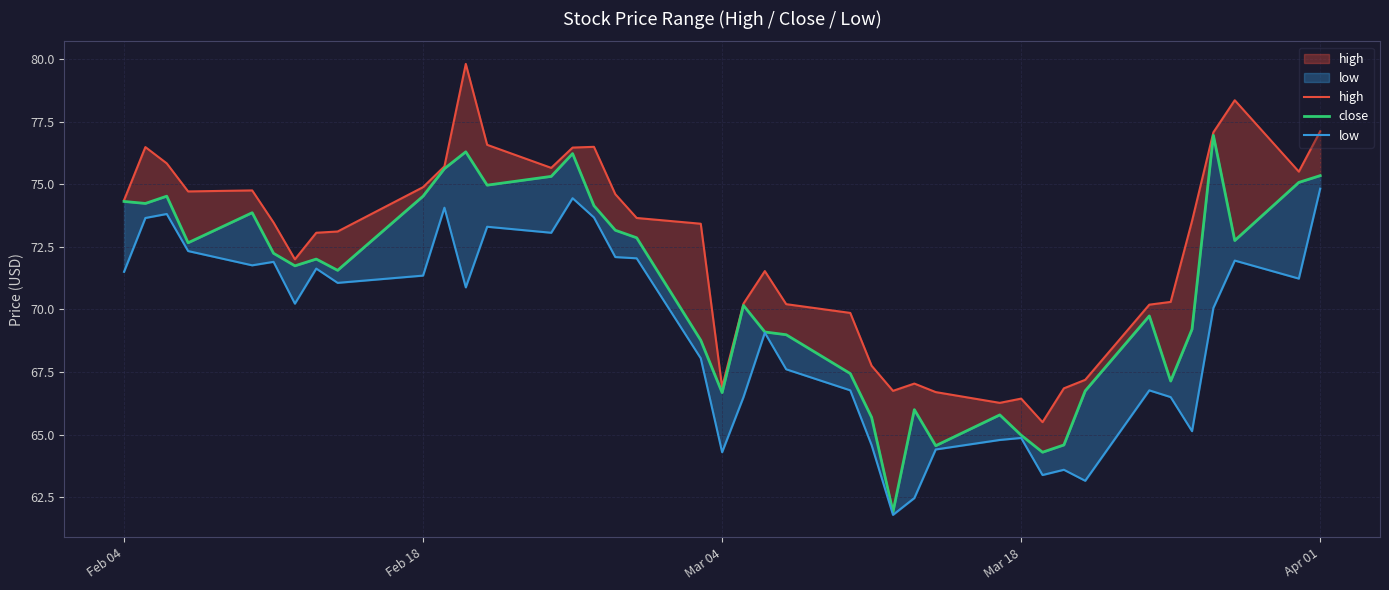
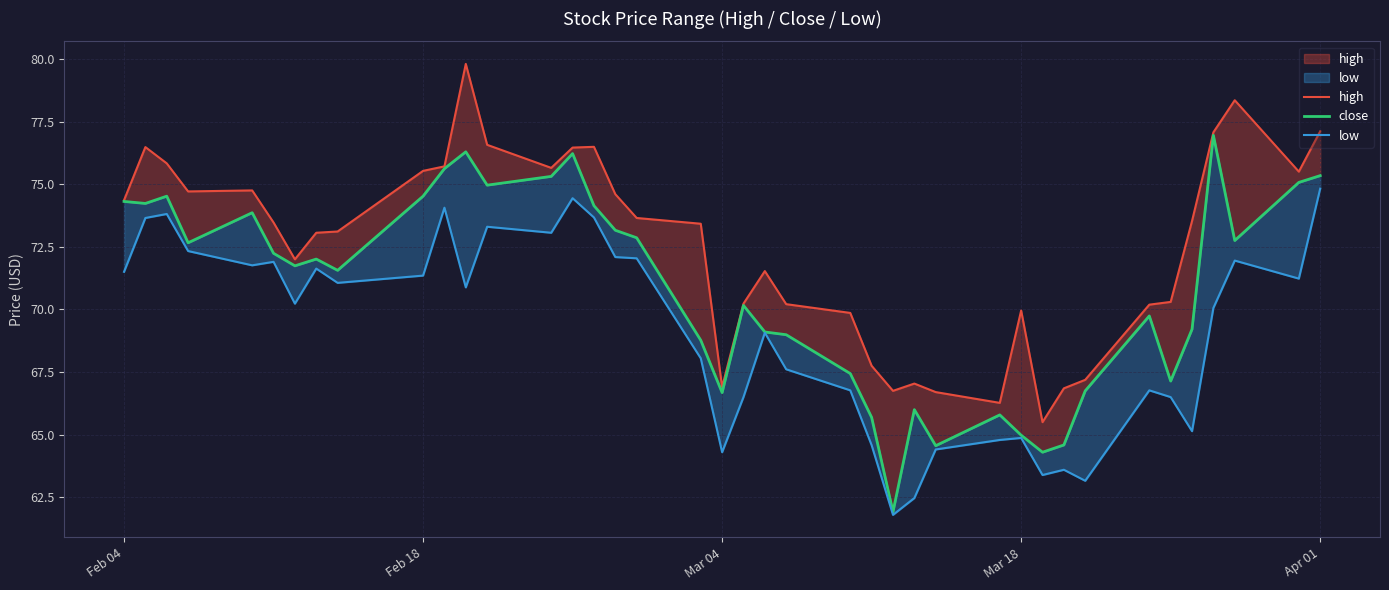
high, Feb 18: 74.9 -> 75.5
high, Mar 18: 66.4 -> 70.0
